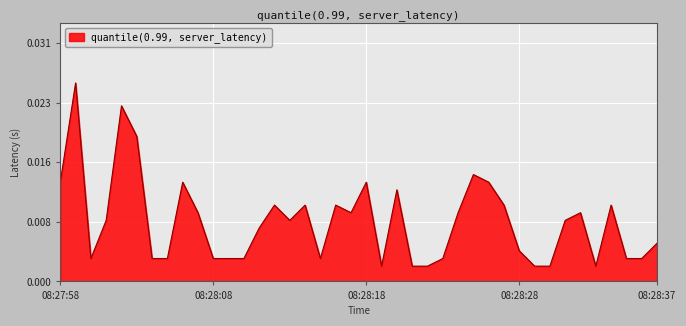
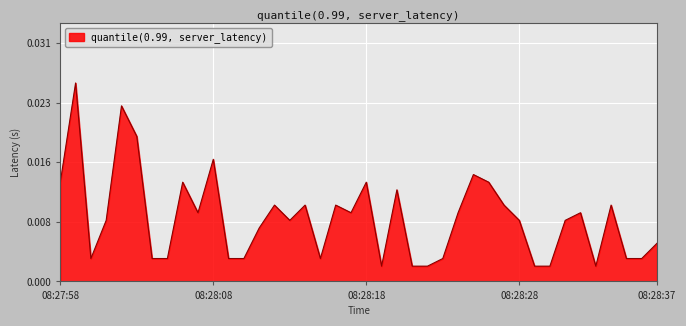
08:28:08: 0.003 -> 0.016
08:28:28: 0.004 -> 0.008
